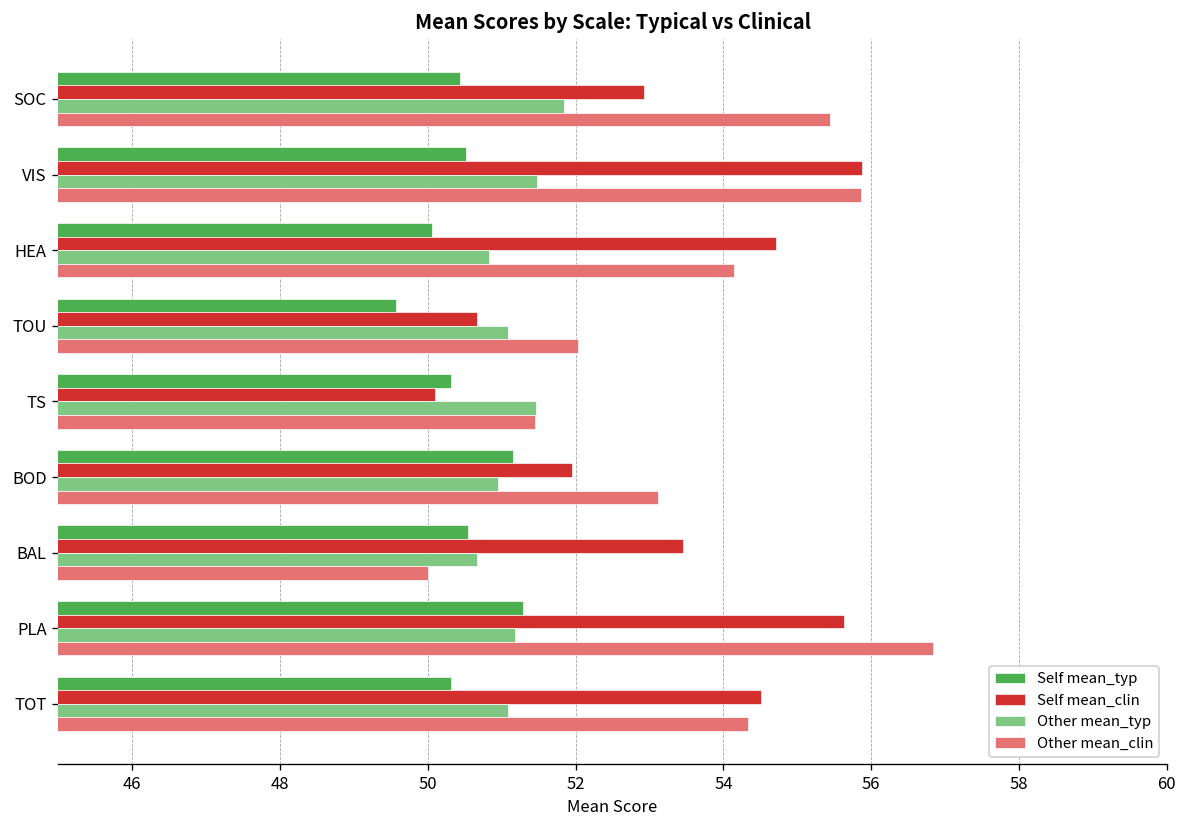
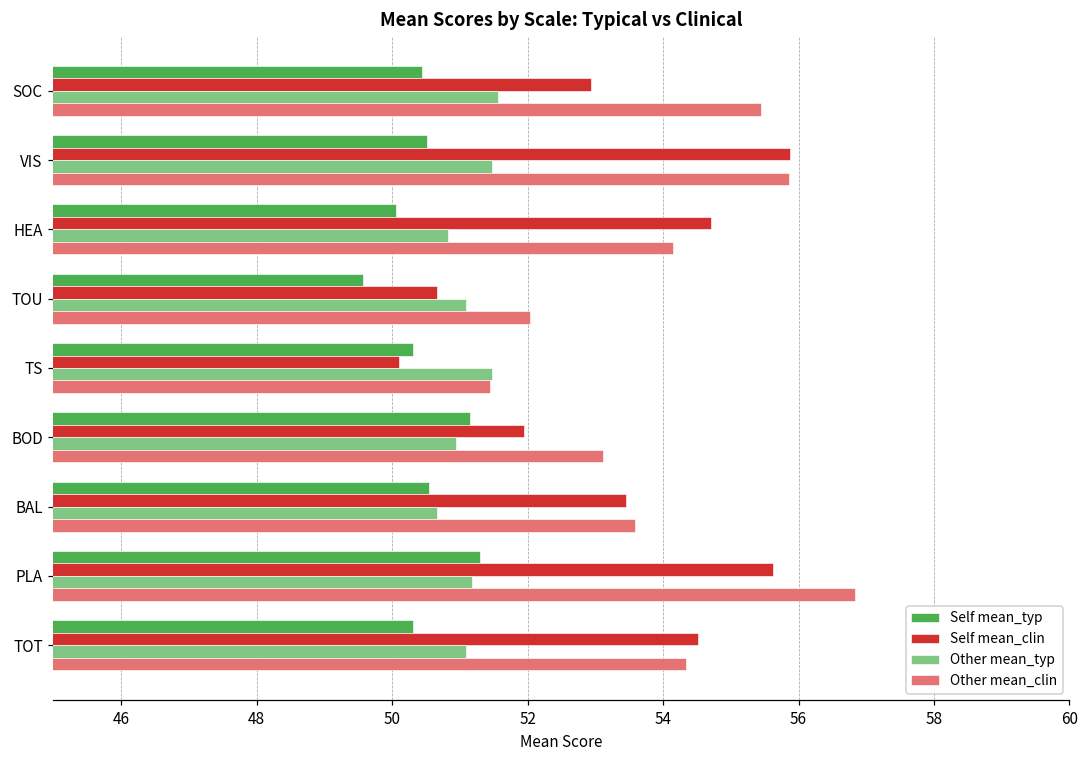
Other mean_typ, SOC: 51.8 -> 51.6
Other mean_clin, BAL: 50.0 -> 53.6
